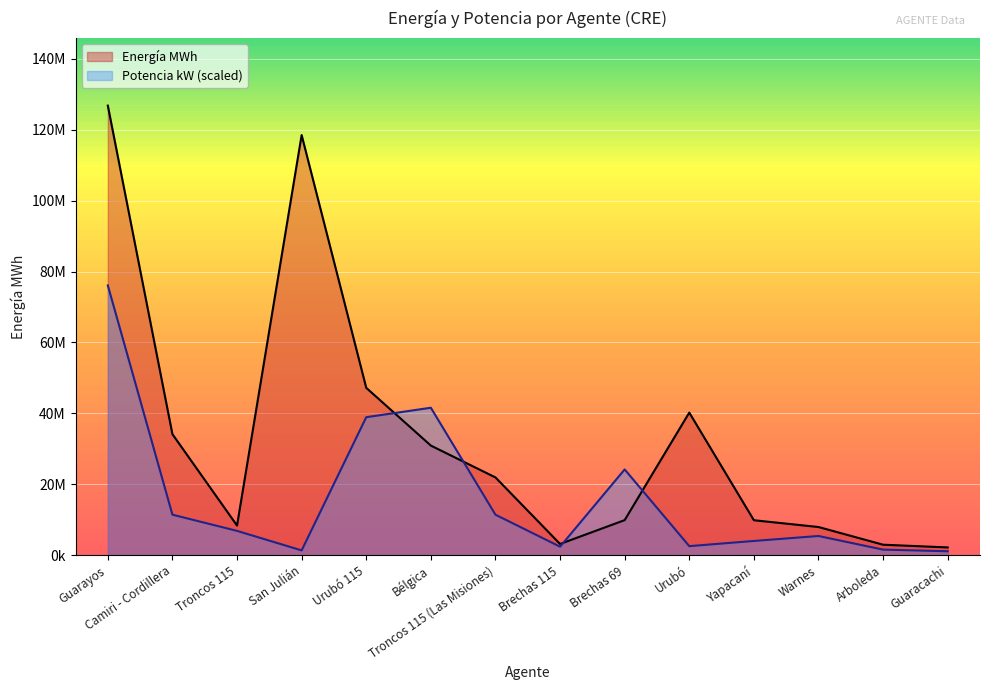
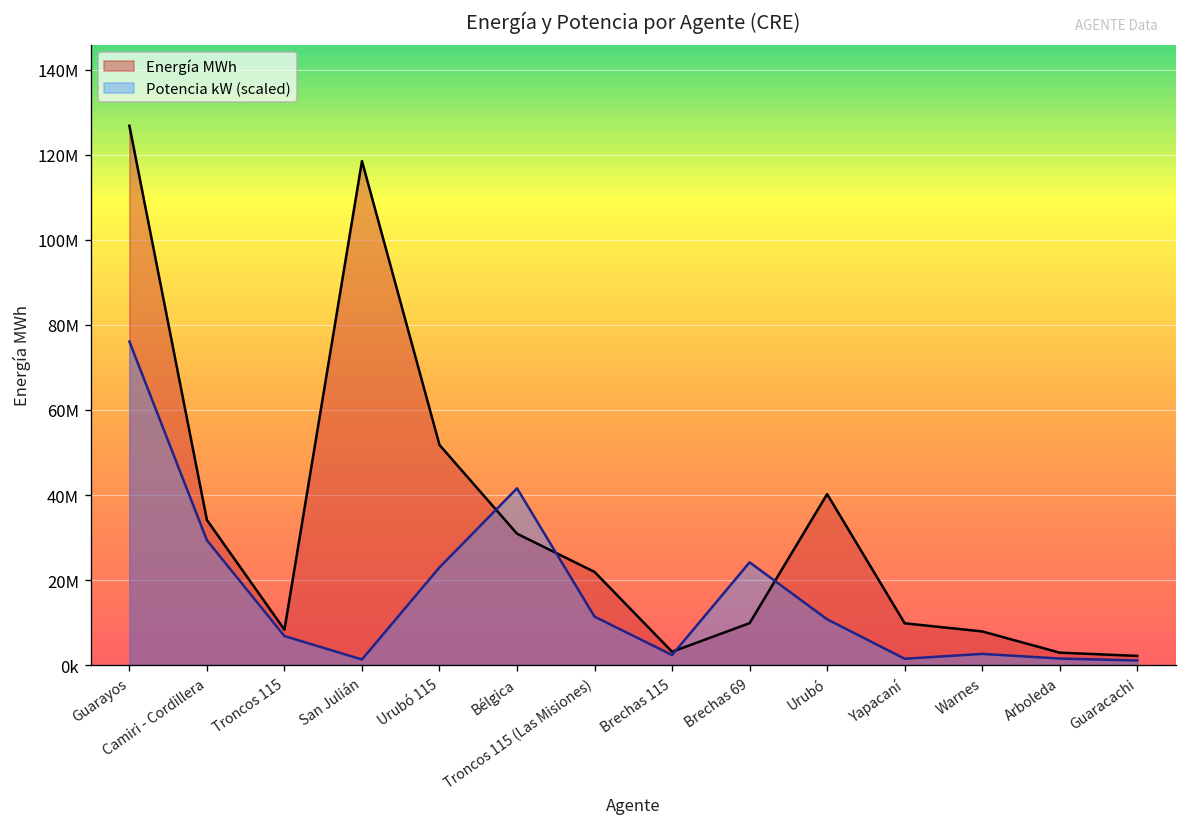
Potencia kW (scaled), Camiri - Cordillera: 11000000 -> 29000000
Energía MWh, Urubó 115: 47000000 -> 52000000
Potencia kW (scaled), Urubó 115: 39000000 -> 23000000
Potencia kW (scaled), Urubó: 3000000 -> 11000000
Potencia kW (scaled), Yapacaní: 4000000 -> 1000000
Potencia kW (scaled), Warnes: 5000000 -> 3000000
